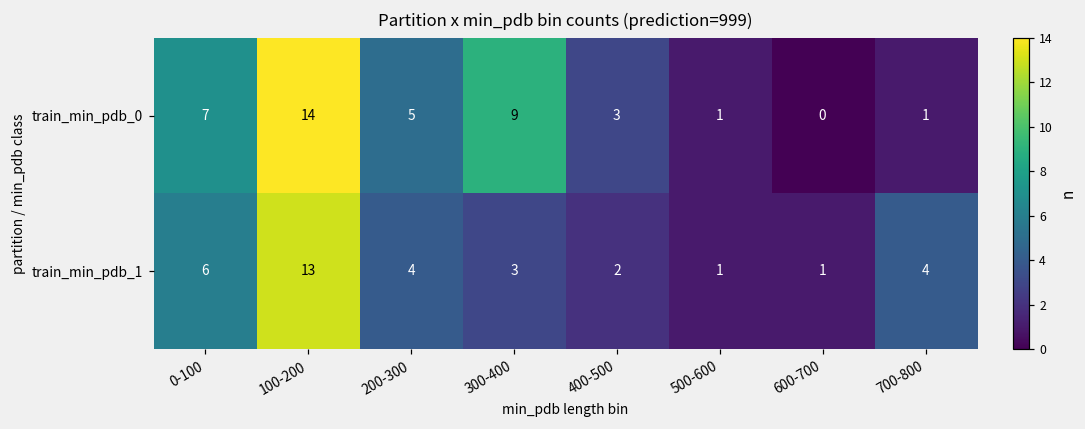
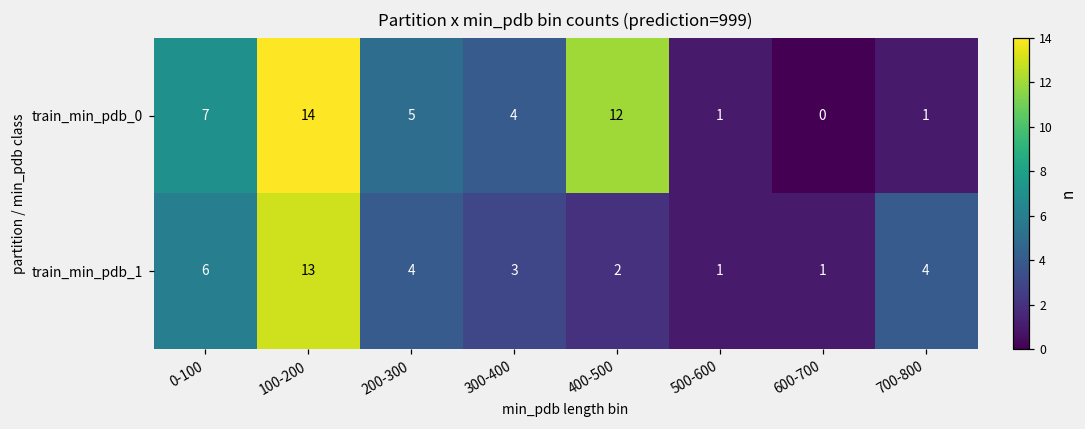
train_min_pdb_0, 300-400: 9 -> 4
train_min_pdb_0, 400-500: 3 -> 12
